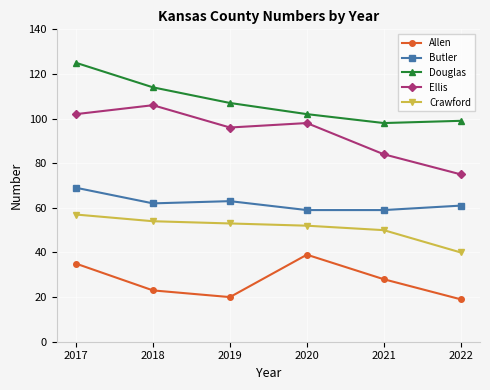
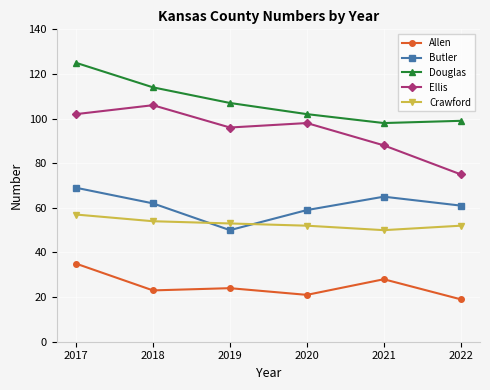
Allen, 2019: 20 -> 24
Butler, 2019: 63 -> 50
Allen, 2020: 39 -> 21
Butler, 2021: 59 -> 65
Ellis, 2021: 84 -> 88
Crawford, 2022: 40 -> 52
